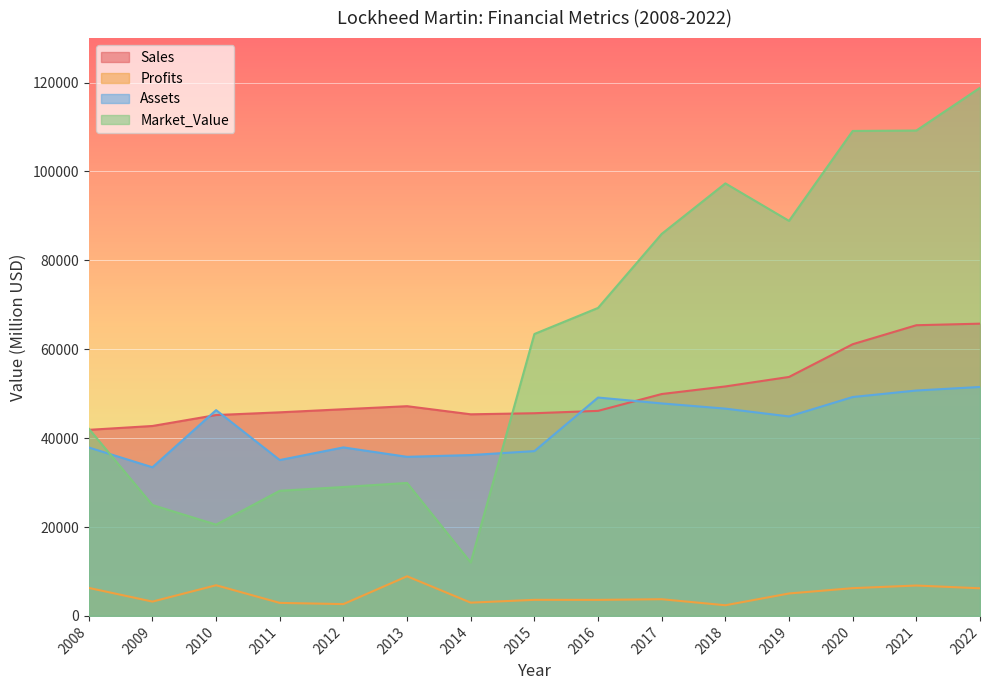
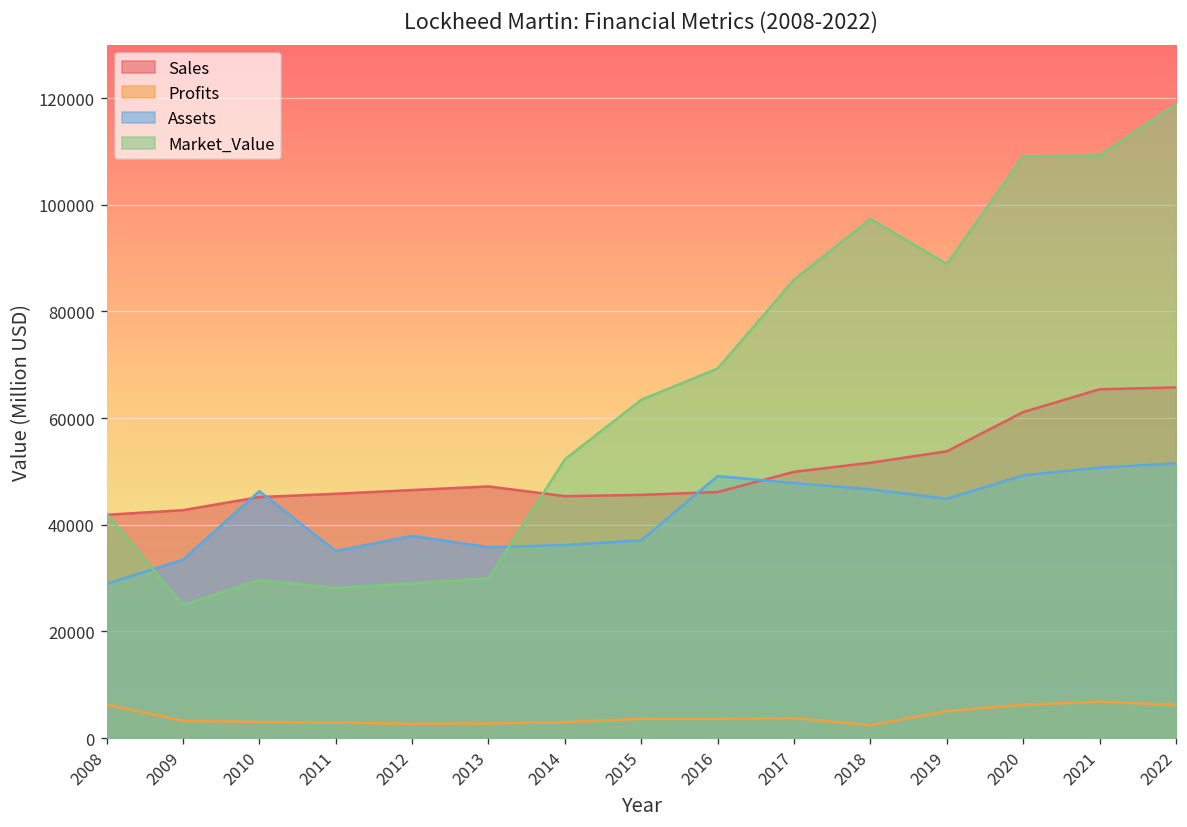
Assets, 2008: 38000 -> 29000
Profits, 2010: 7000 -> 3000
Market_Value, 2010: 21000 -> 30000
Profits, 2013: 9000 -> 3000
Market_Value, 2014: 12000 -> 52000
